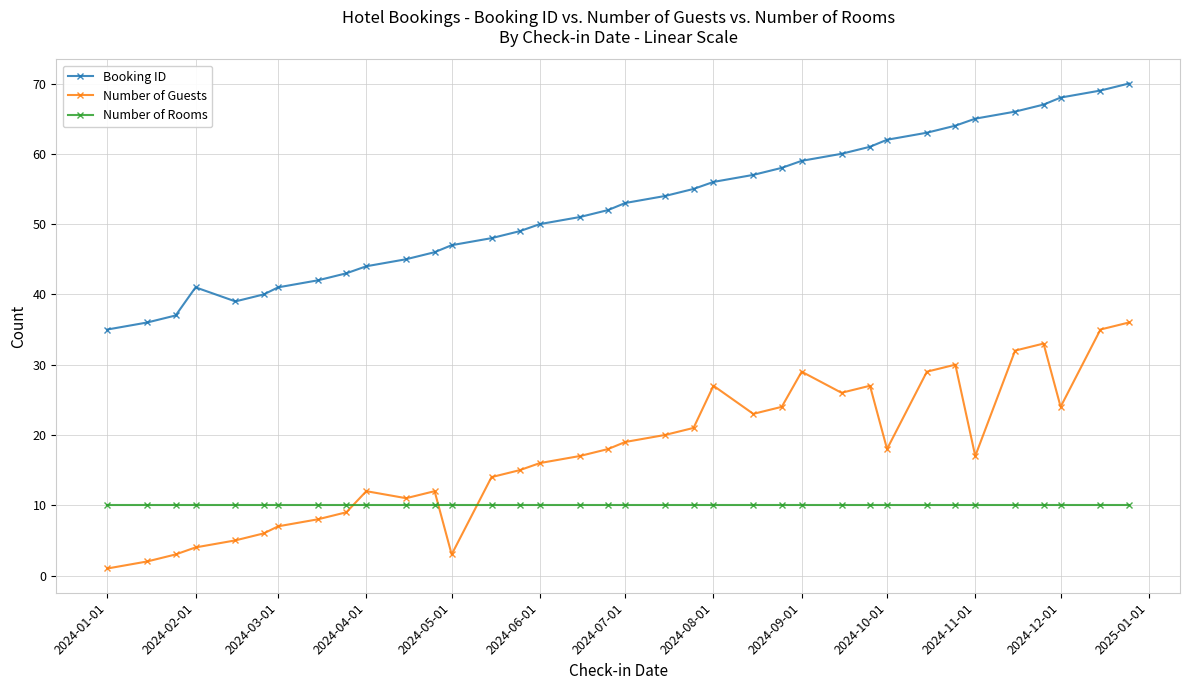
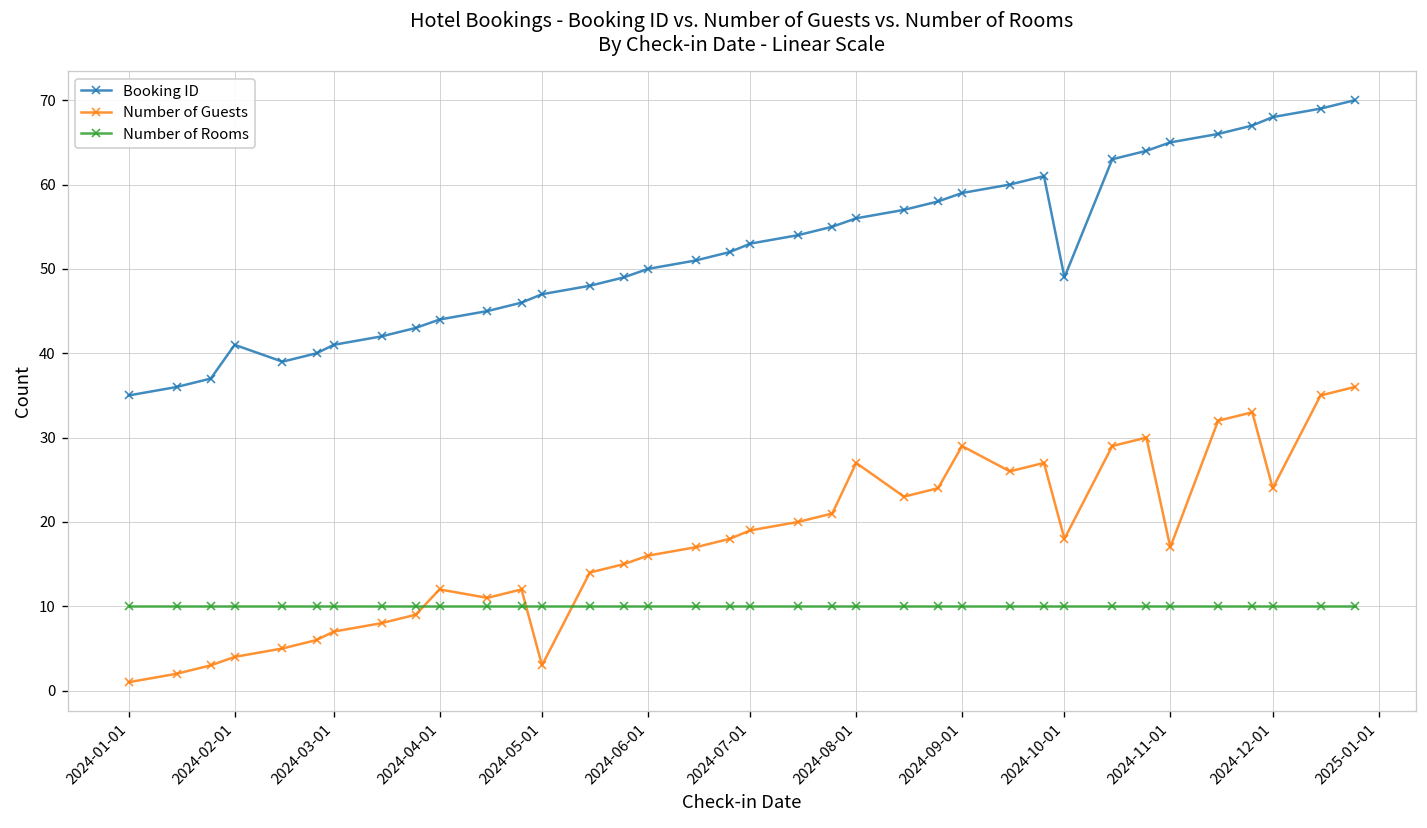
Booking ID, 2024-10-01: 62 -> 49
